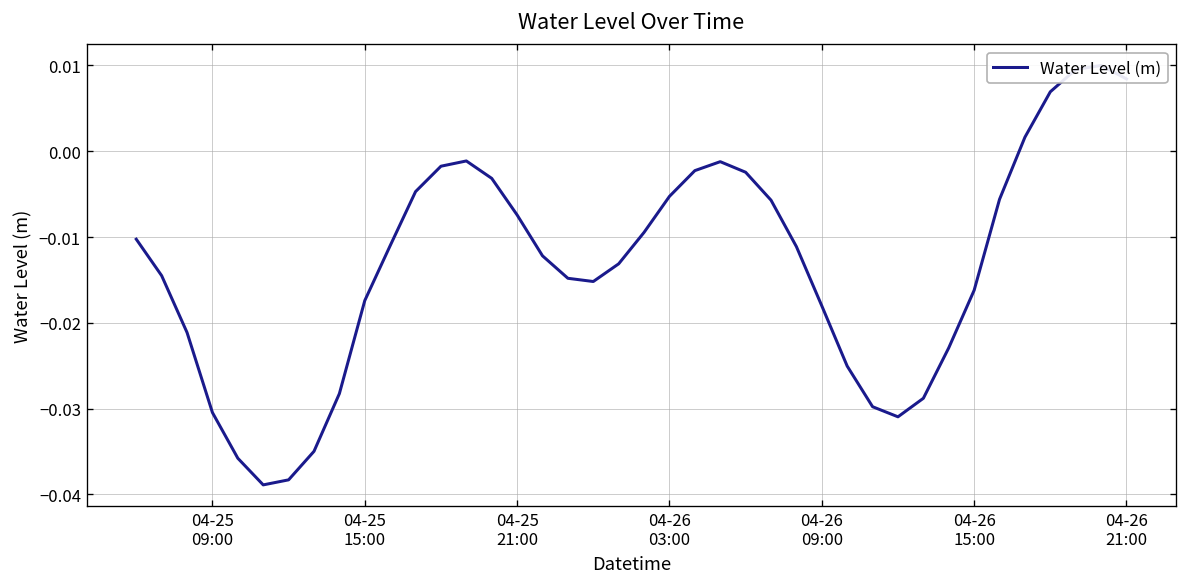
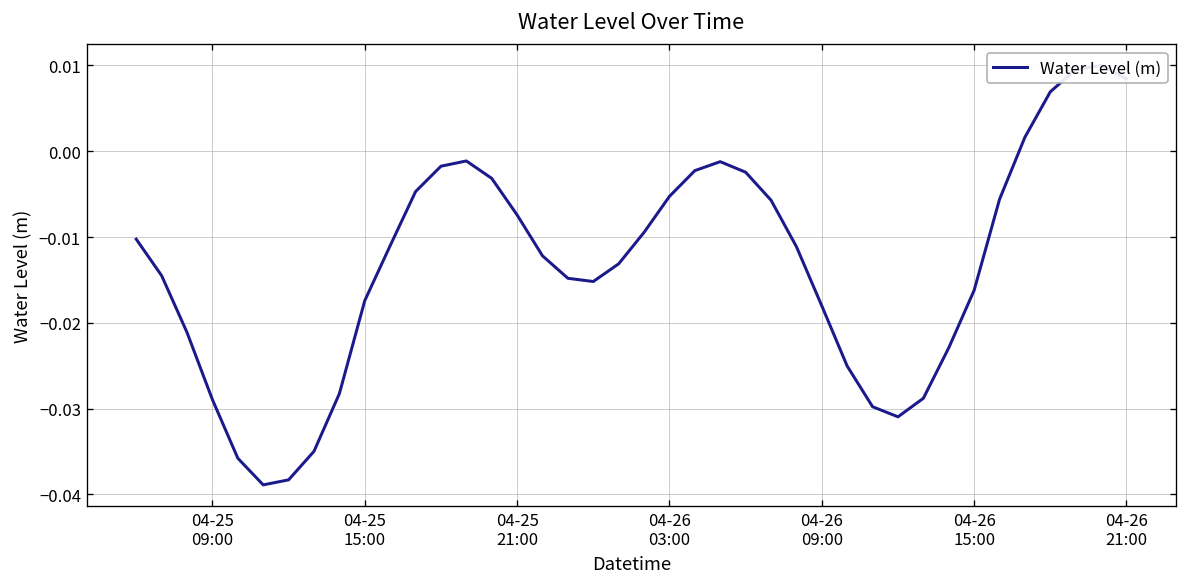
04-25 09:00: -0.030 -> -0.029
